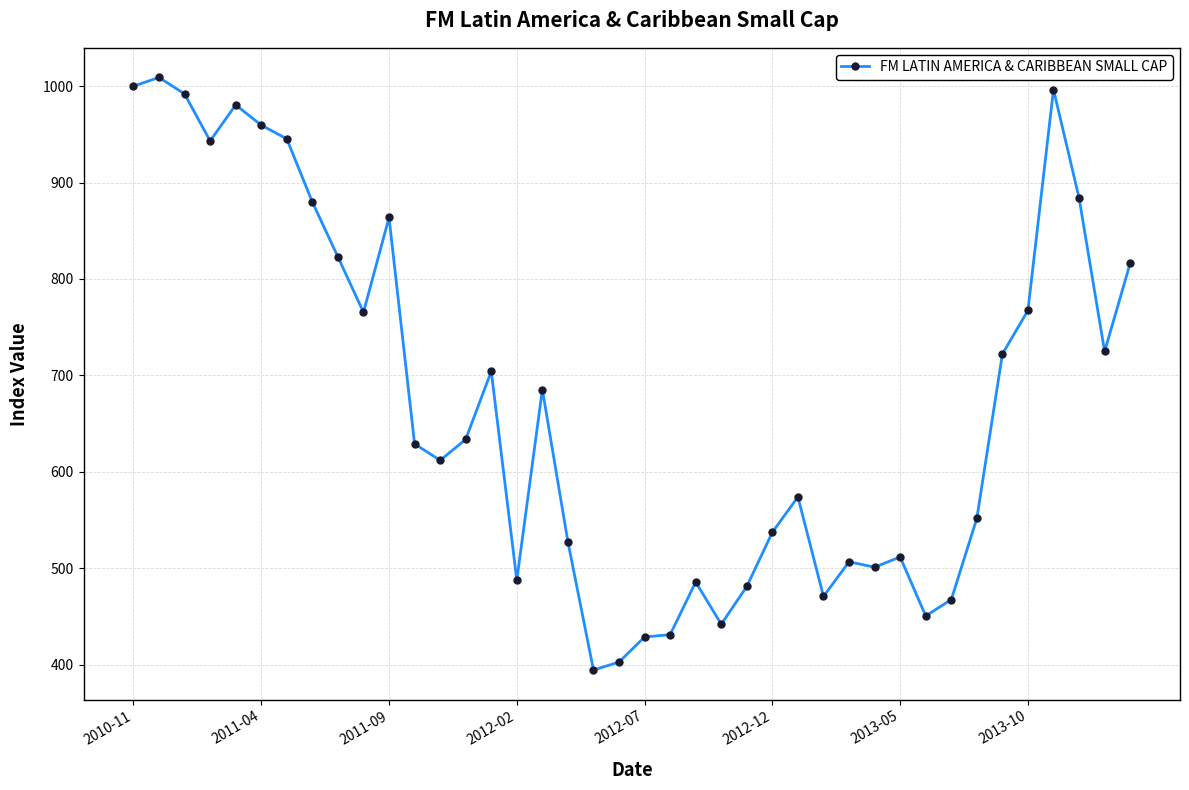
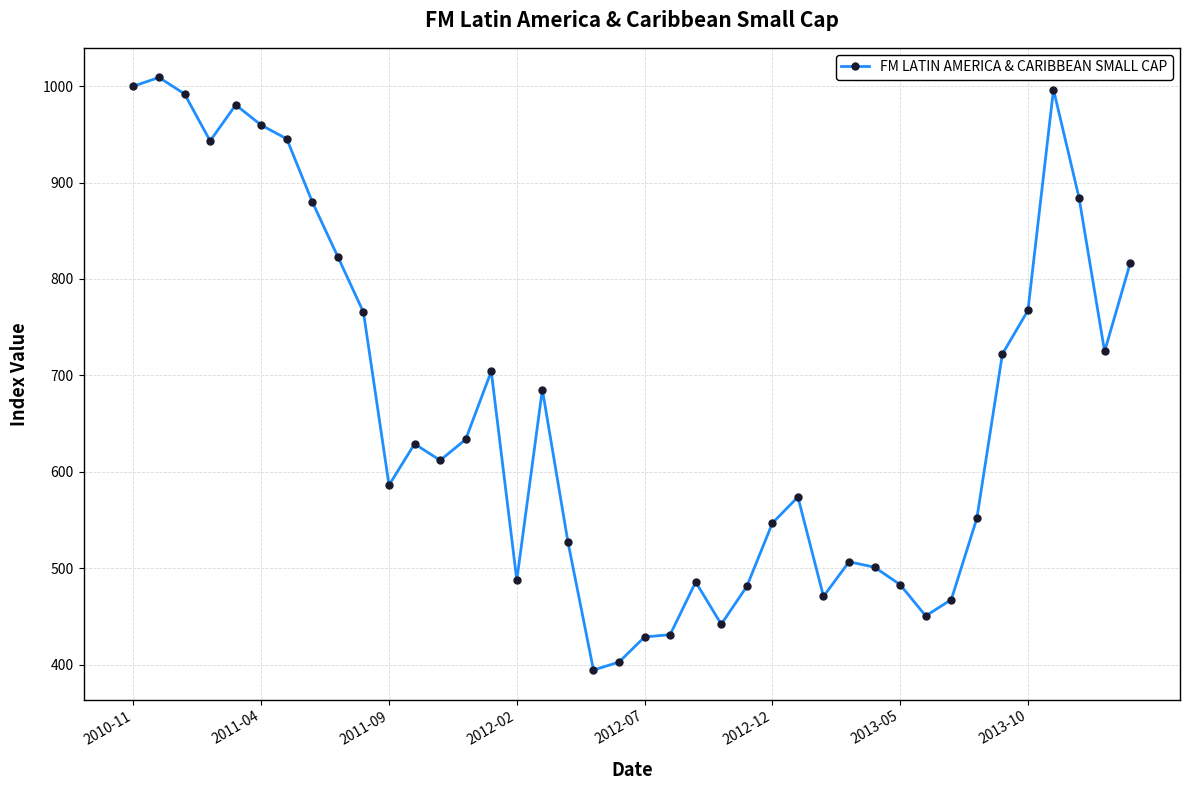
2011-09: 860 -> 590
2012-12: 540 -> 550
2013-05: 510 -> 480
